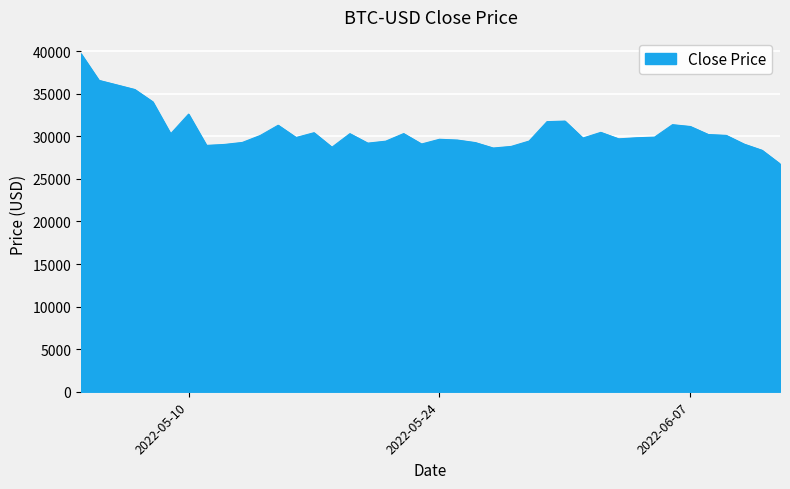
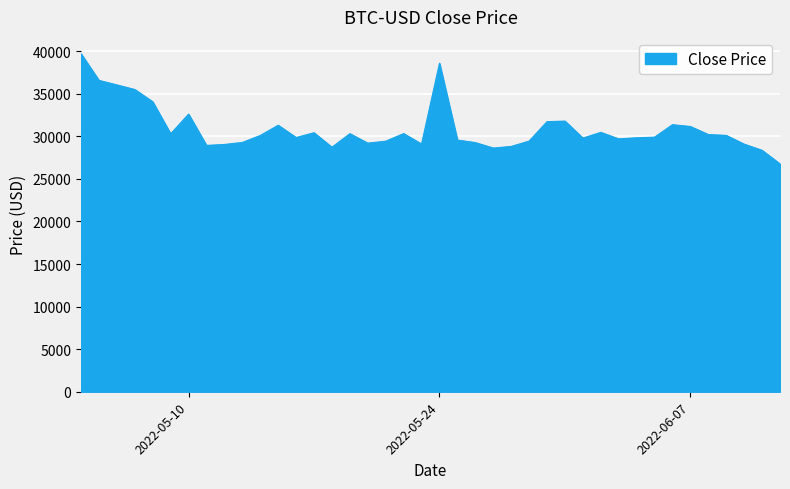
2022-05-24: 30000 -> 39000
